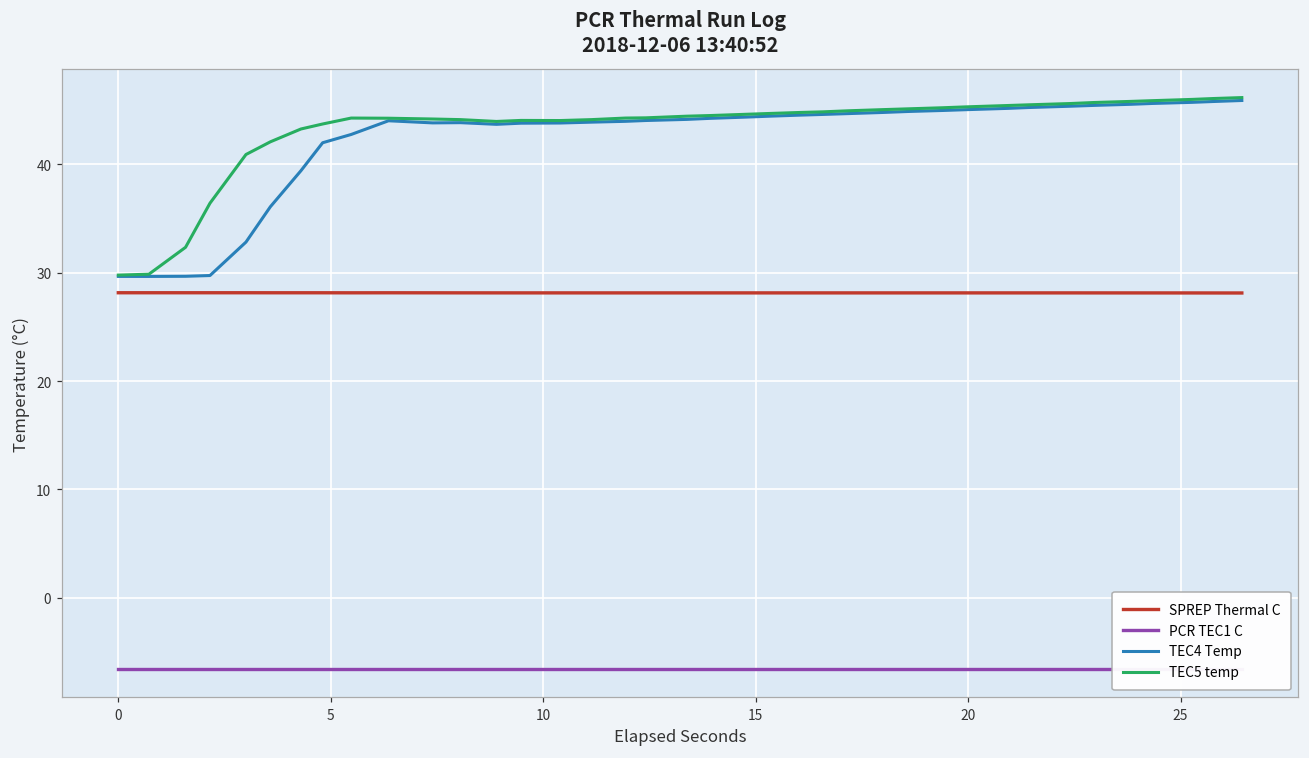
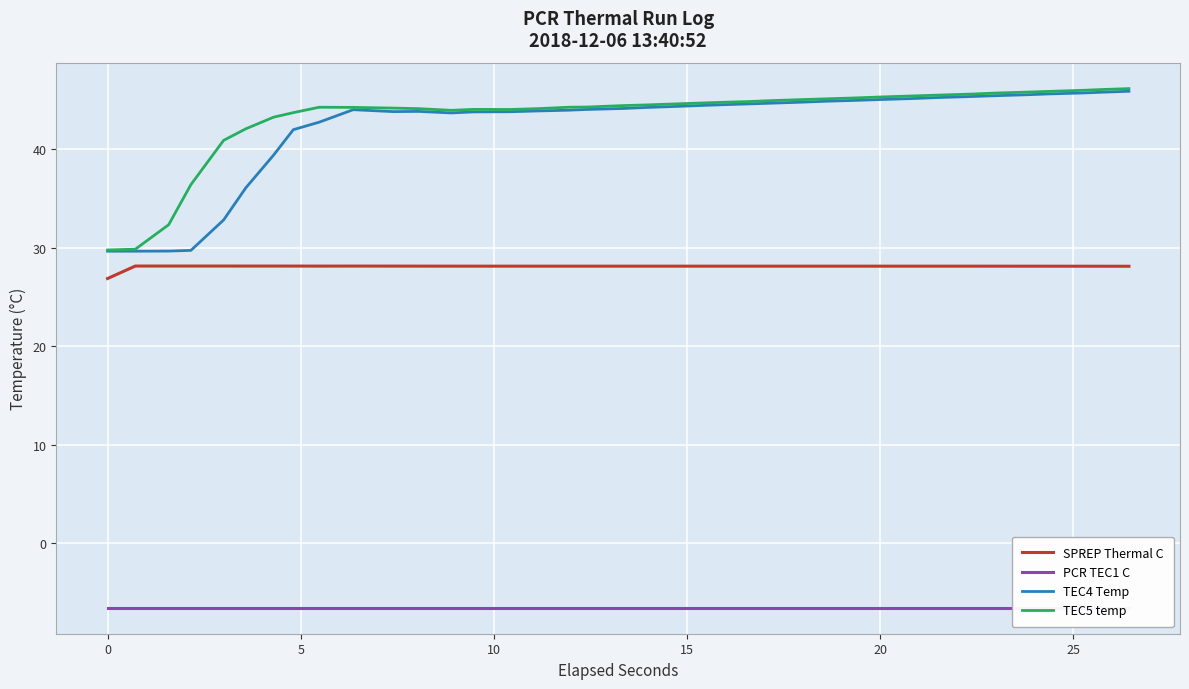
SPREP Thermal C, 0: 28 -> 27
